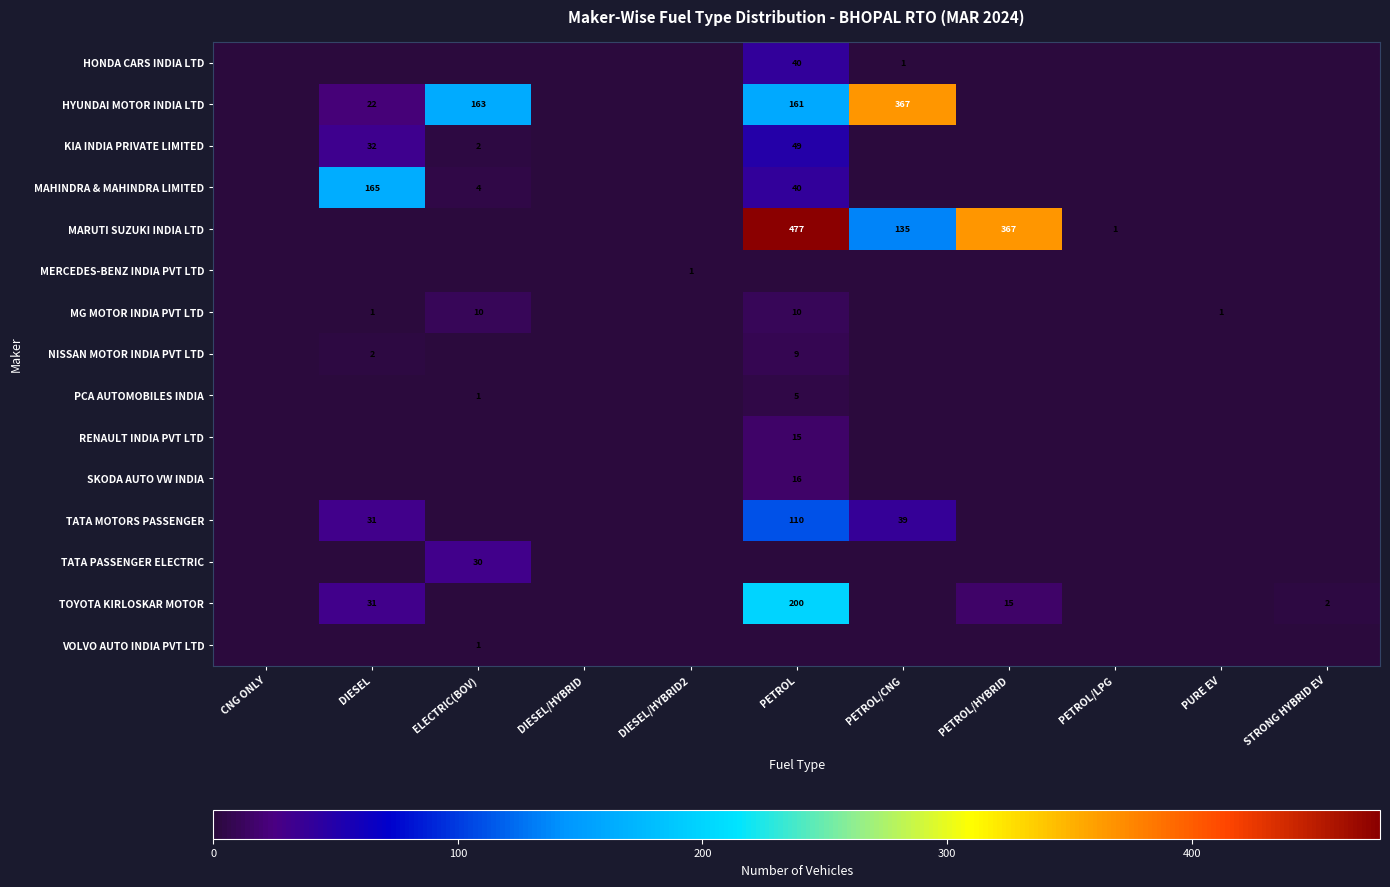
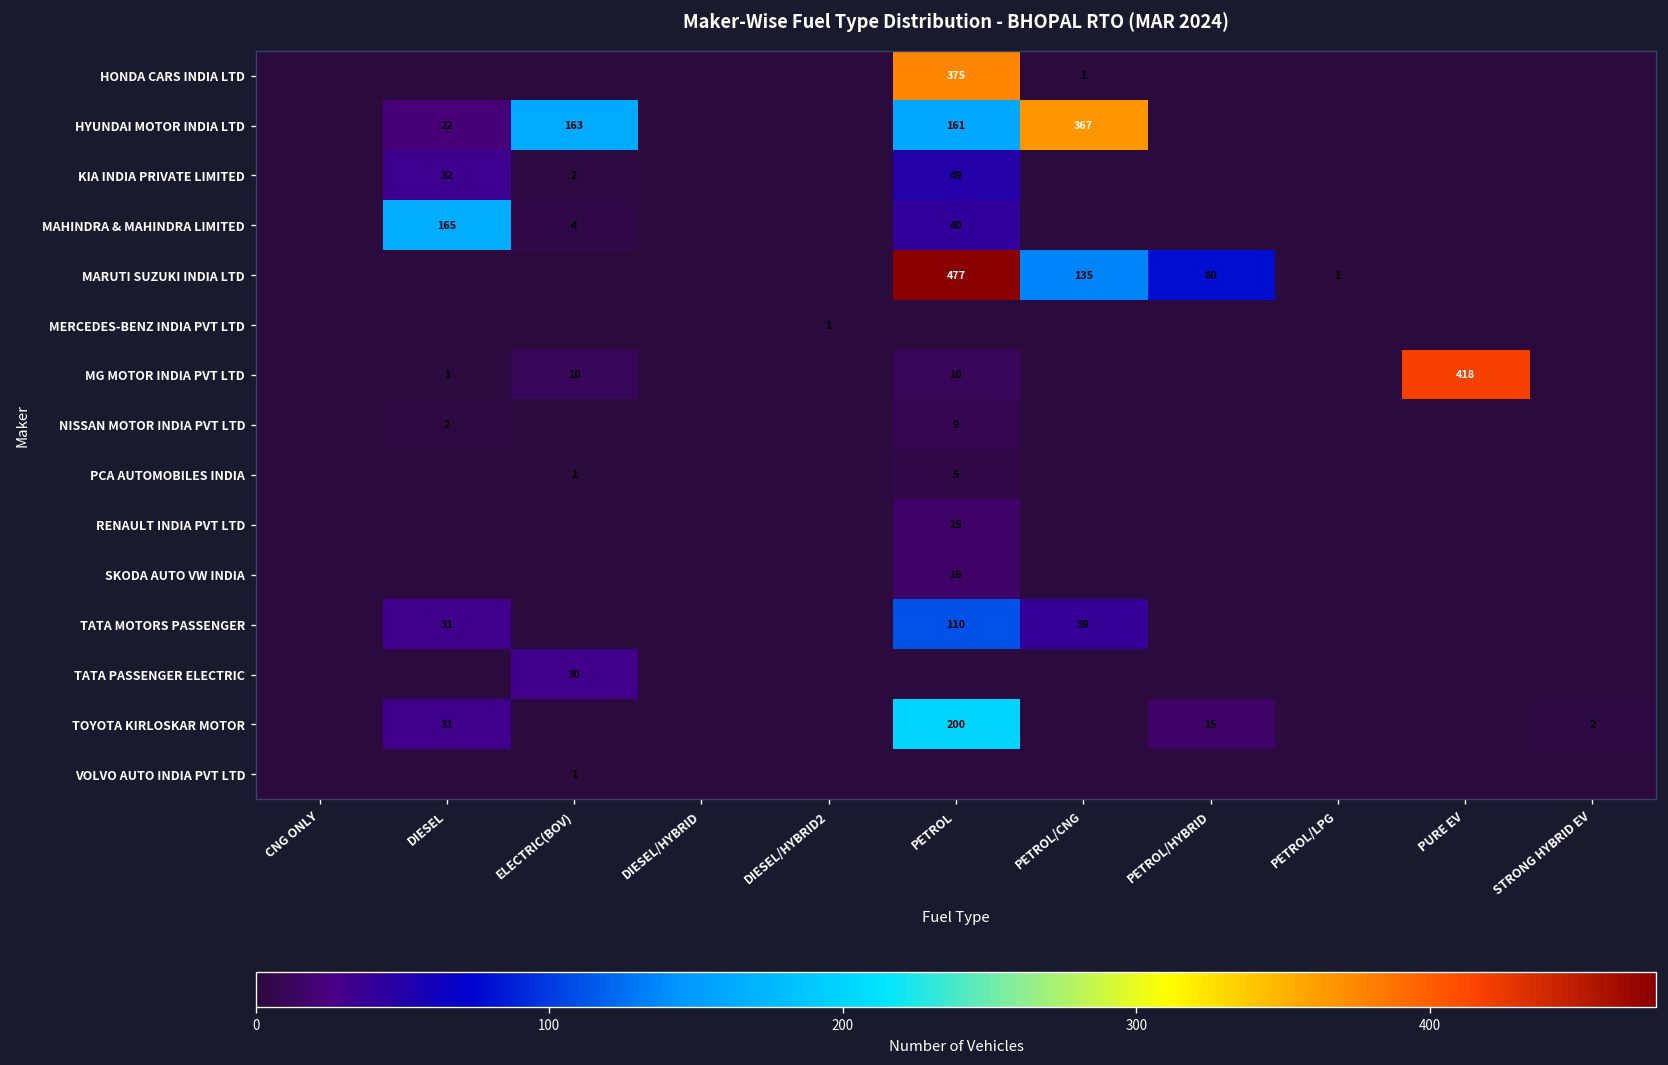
HONDA CARS INDIA LTD, PETROL: 40 -> 375
MARUTI SUZUKI INDIA LTD, PETROL/HYBRID: 367 -> 80
MG MOTOR INDIA PVT LTD, PURE EV: 1 -> 418
